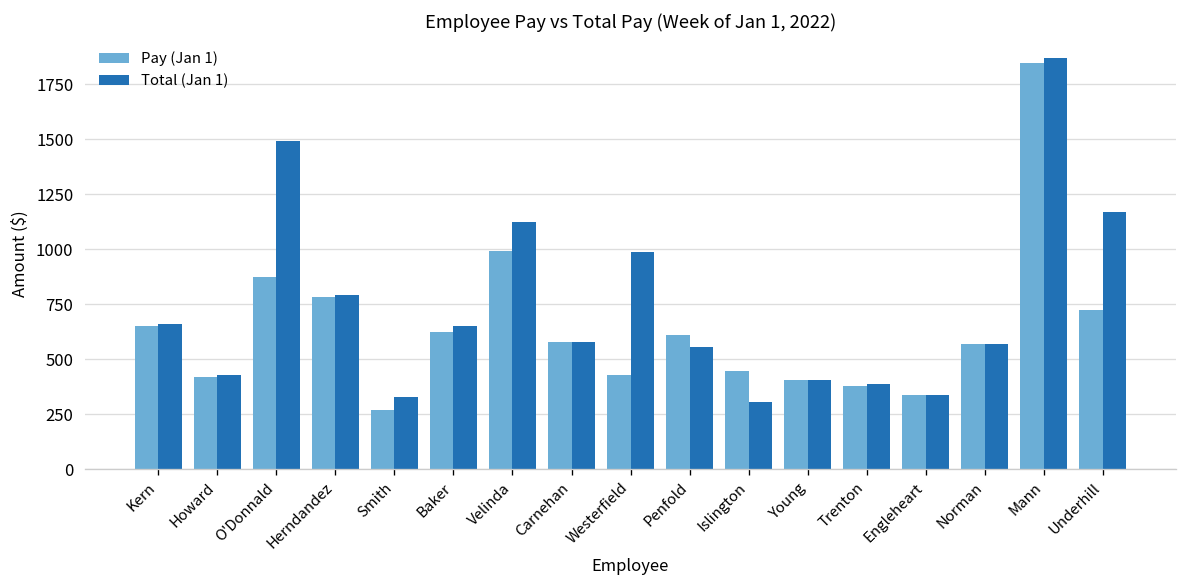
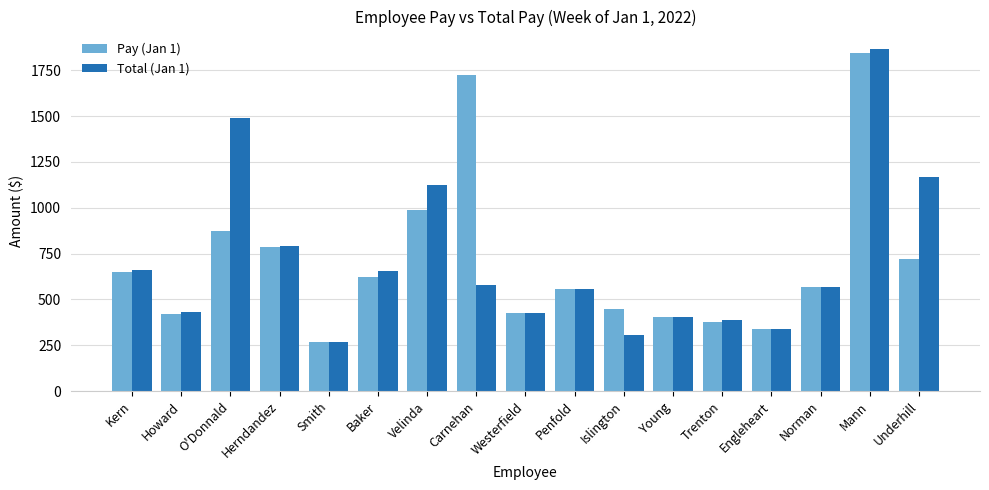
Total (Jan 1), Smith: 330 -> 270
Pay (Jan 1), Carnehan: 580 -> 1720
Total (Jan 1), Westerfield: 990 -> 430
Pay (Jan 1), Penfold: 610 -> 560
